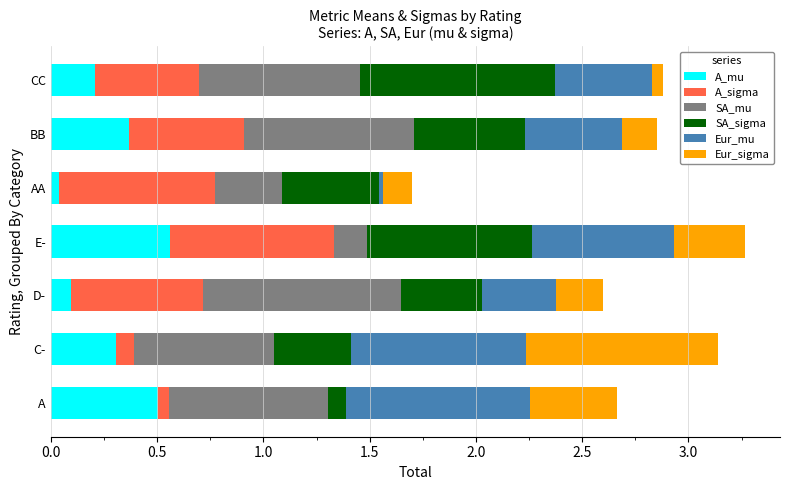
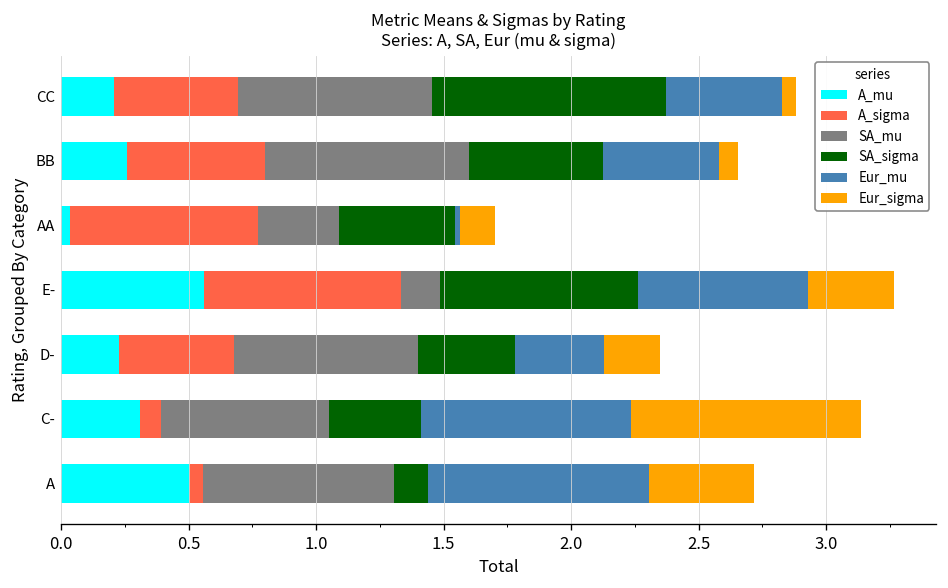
A_mu, BB: 0.37 -> 0.26
Eur_sigma, BB: 0.16 -> 0.07
A_mu, D-: 0.09 -> 0.23
A_sigma, D-: 0.62 -> 0.45
SA_mu, D-: 0.93 -> 0.72
SA_sigma, A: 0.08 -> 0.14
